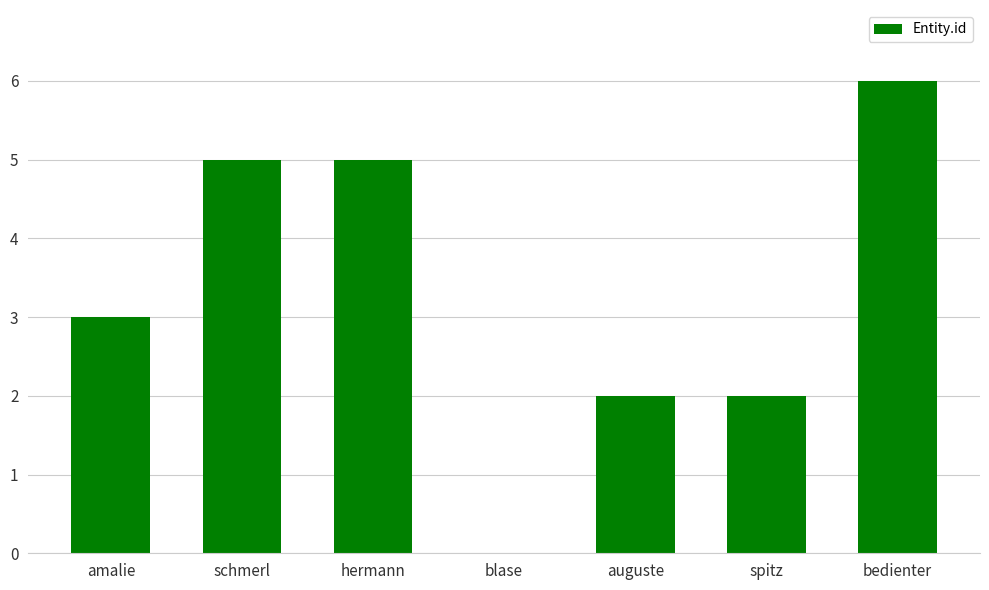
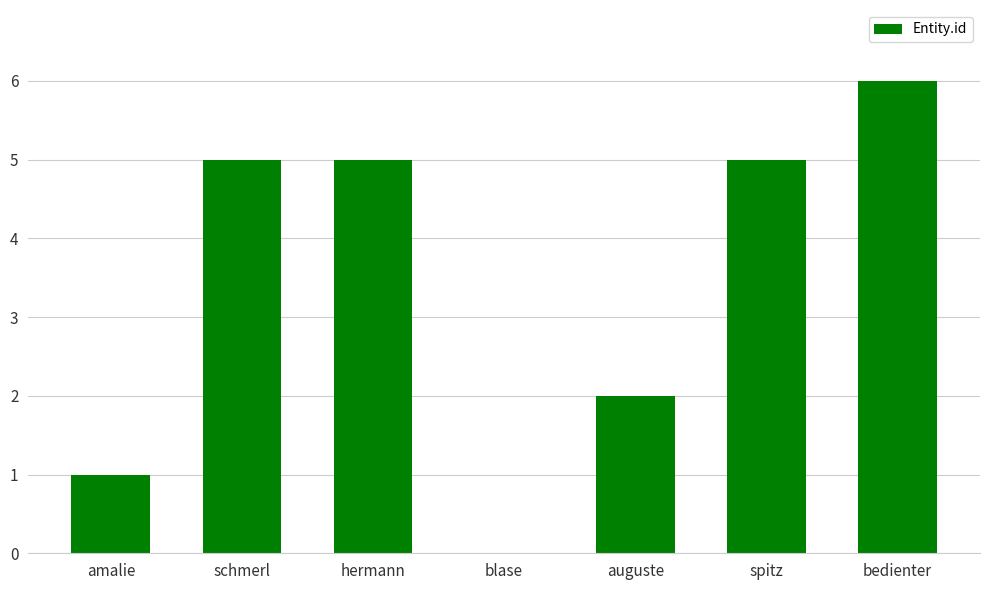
amalie: 3 -> 1
spitz: 2 -> 5
